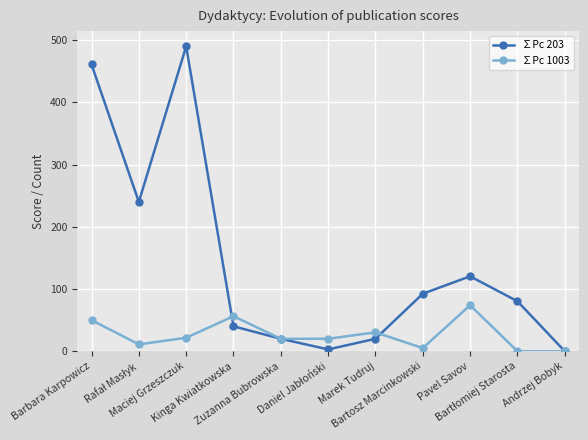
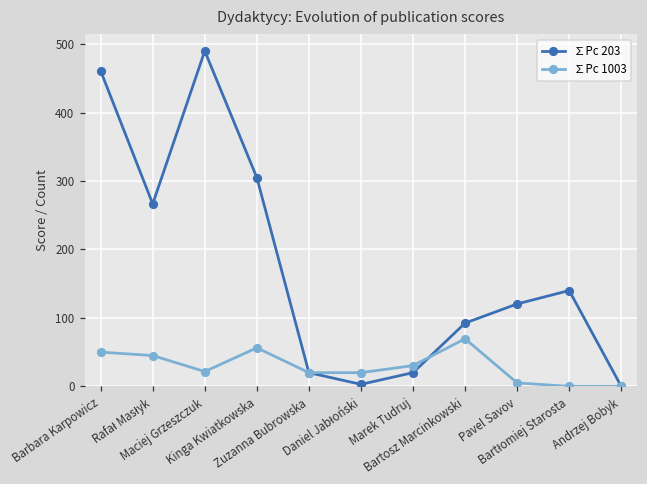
∑Pc 203, Rafał Masłyk: 240 -> 270
∑Pc 1003, Rafał Masłyk: 10 -> 50
∑Pc 203, Kinga Kwiatkowska: 40 -> 310
∑Pc 1003, Bartosz Marcinkowski: 10 -> 70
∑Pc 1003, Pavel Savov: 70 -> 10
∑Pc 203, Bartłomiej Starosta: 80 -> 140
